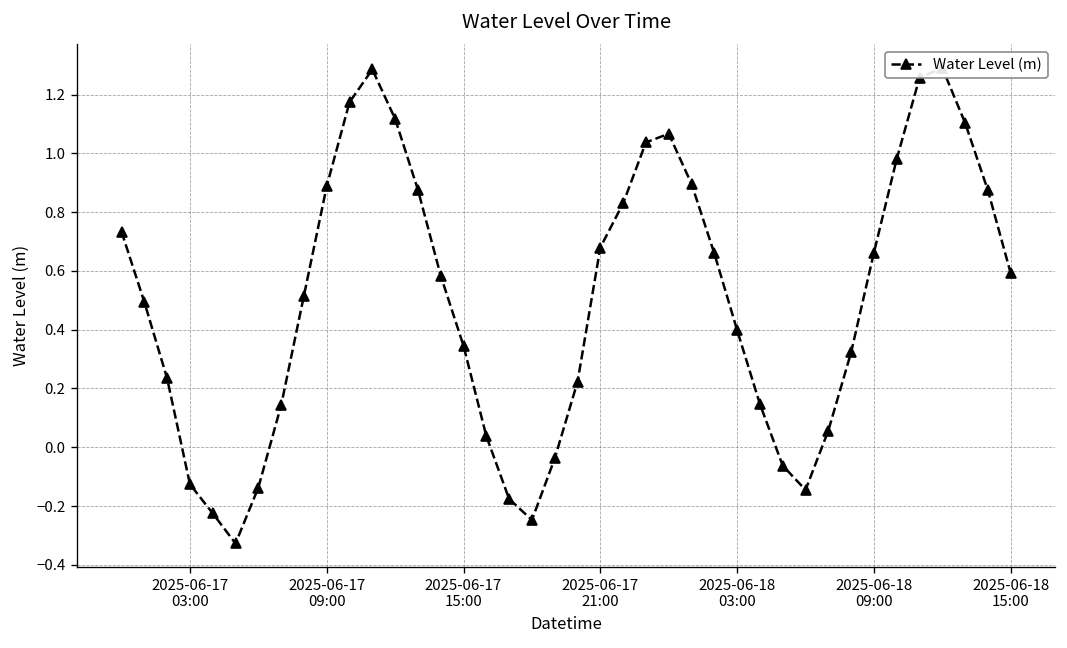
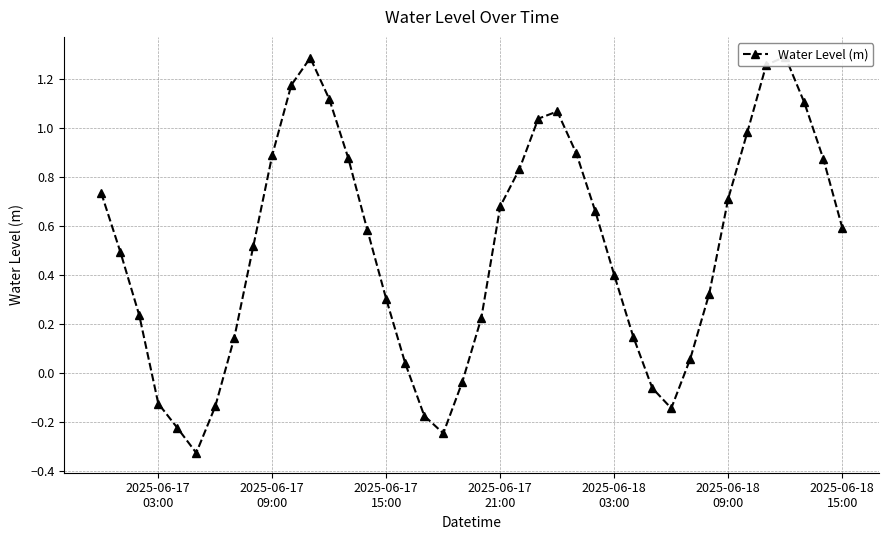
2025-06-17 15:00: 0.35 -> 0.30
2025-06-18 09:00: 0.66 -> 0.71
